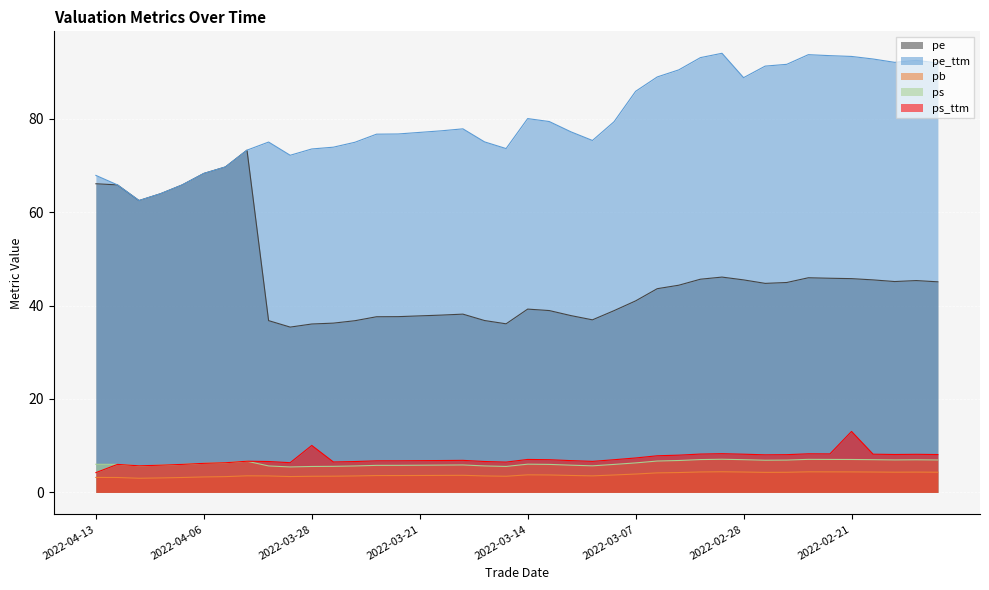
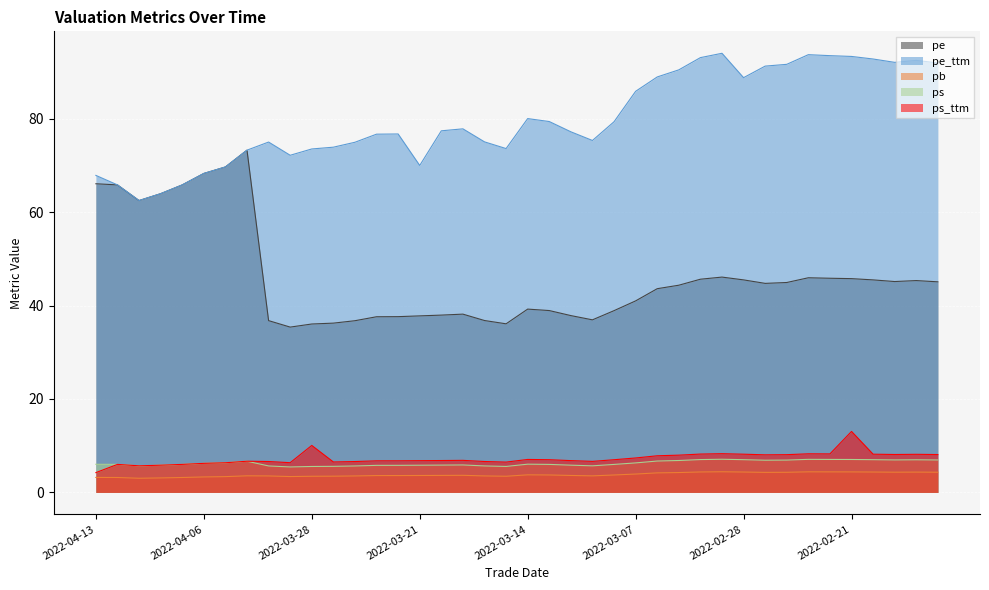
pe_ttm, 2022-03-21: 77 -> 70
